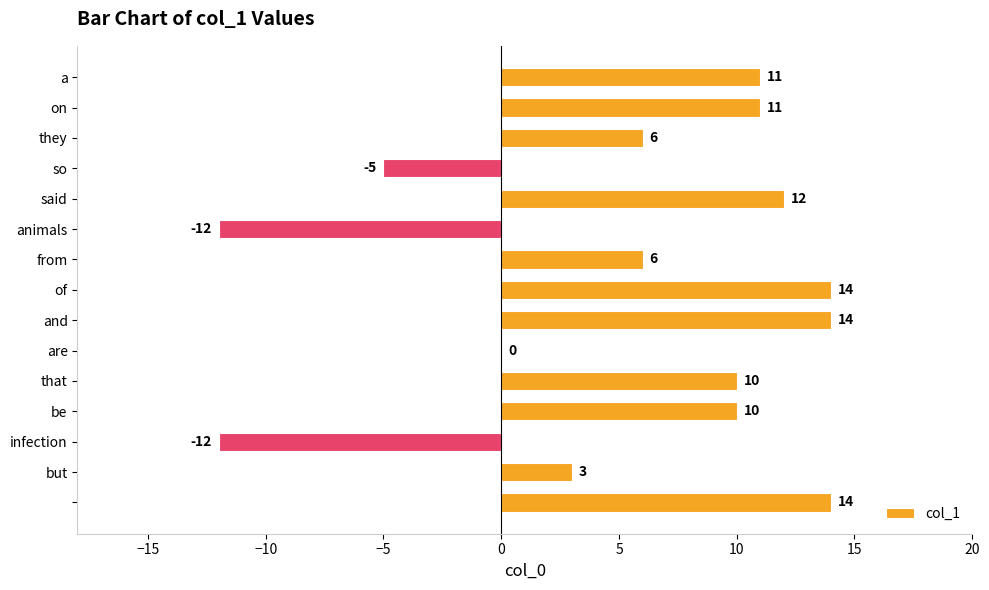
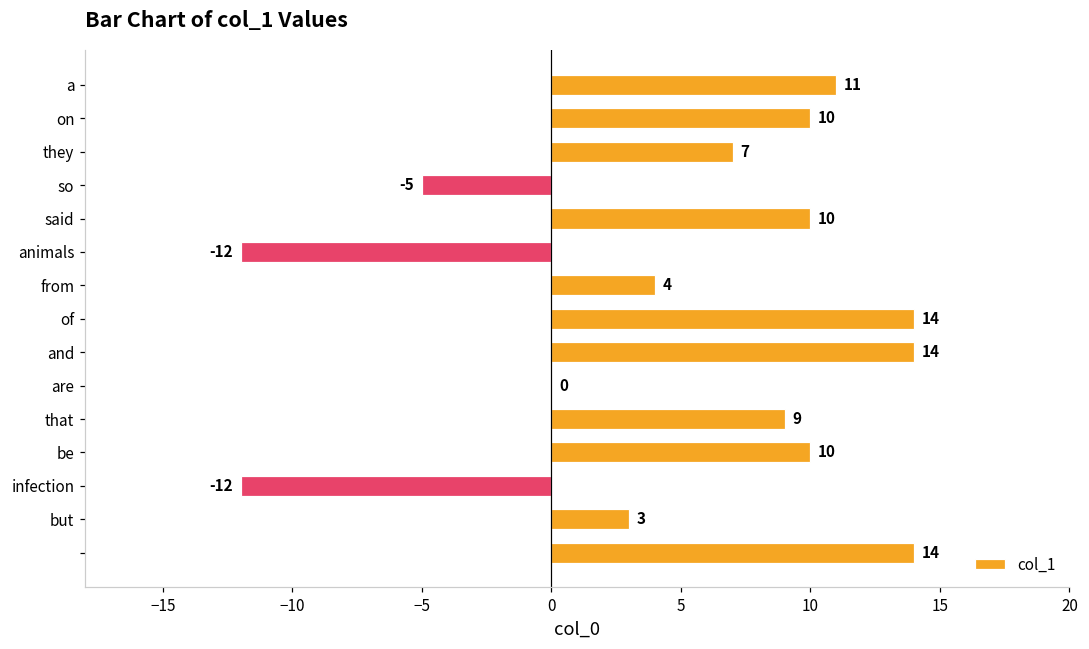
on: 11 -> 10
they: 6 -> 7
said: 12 -> 10
from: 6 -> 4
that: 10 -> 9
